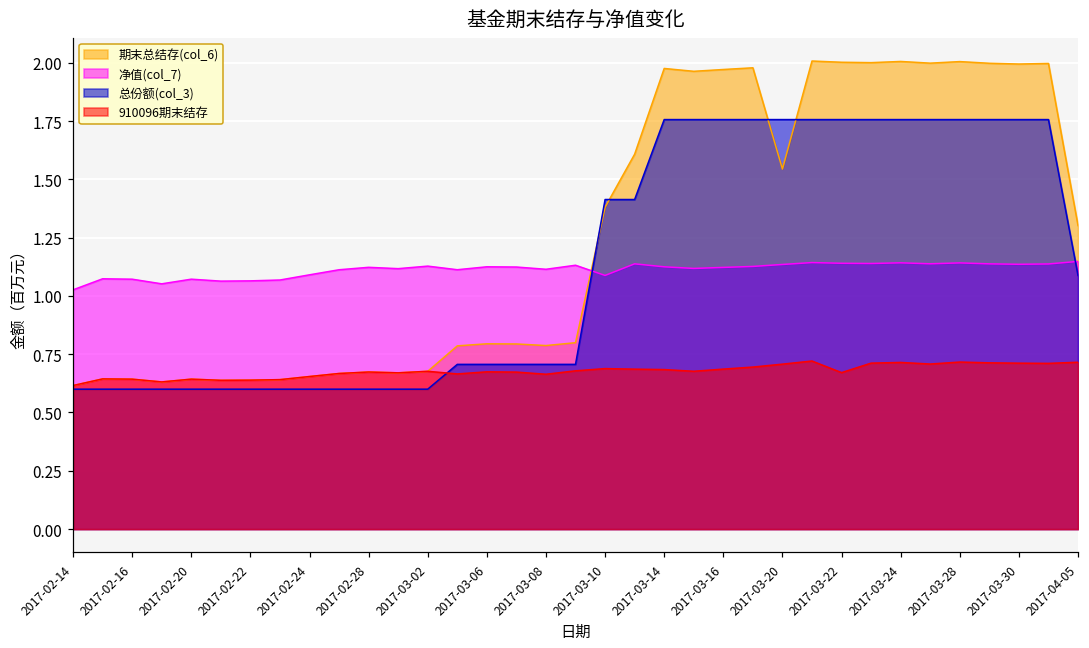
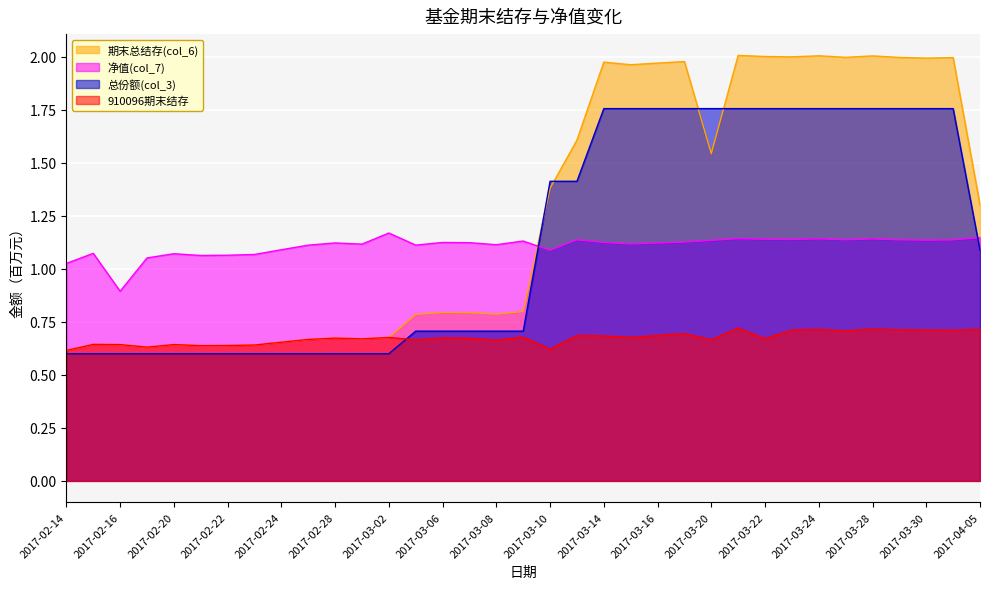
净值(col_7), 2017-02-16: 1.07 -> 0.89
净值(col_7), 2017-03-02: 1.13 -> 1.17
910096期末结存, 2017-03-10: 0.69 -> 0.62
910096期末结存, 2017-03-20: 0.71 -> 0.67
